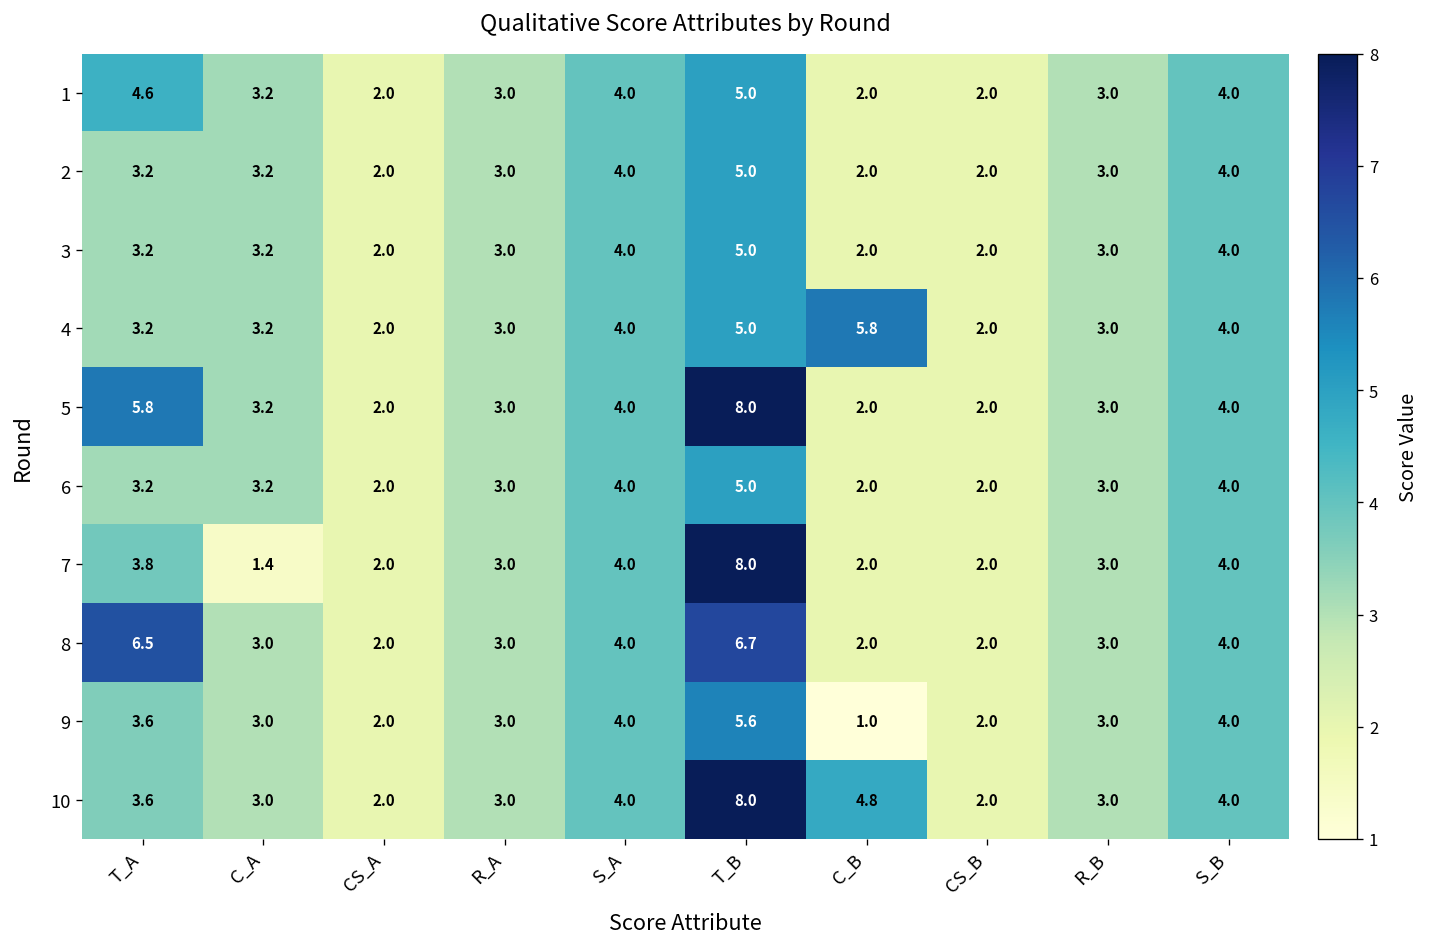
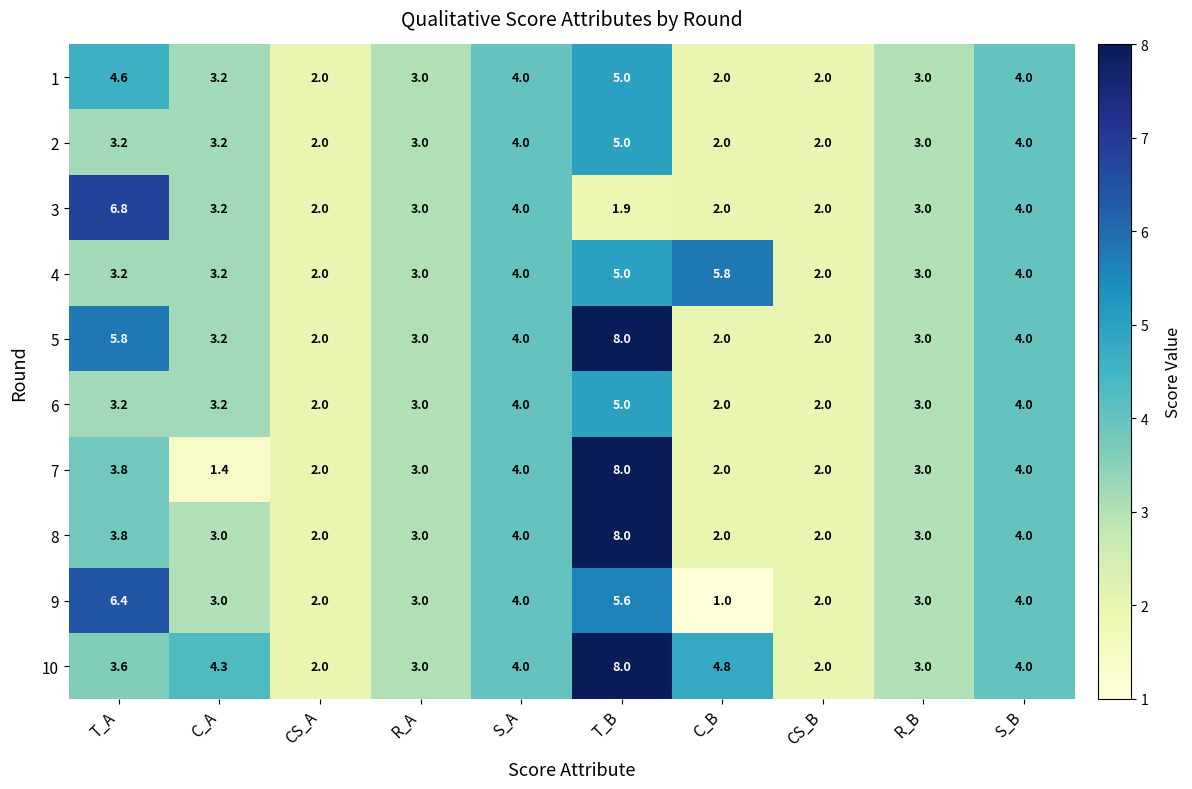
3, T_A: 3.2 -> 6.8
3, T_B: 5.0 -> 1.9
8, T_A: 6.5 -> 3.8
8, T_B: 6.7 -> 8.0
9, T_A: 3.6 -> 6.4
10, C_A: 3.0 -> 4.3
